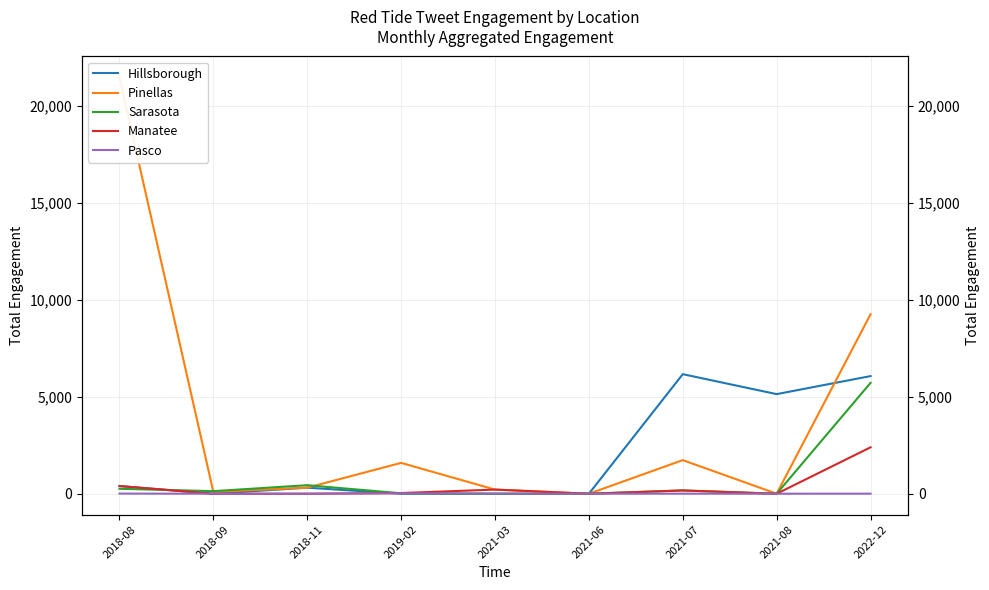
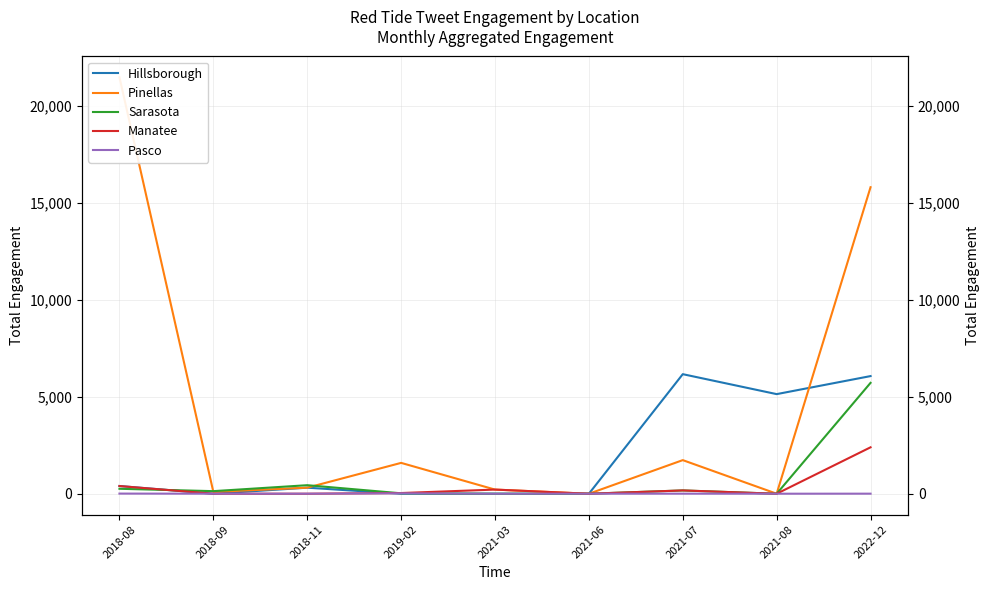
Pinellas, 2022-12: 9,300 -> 15,800
